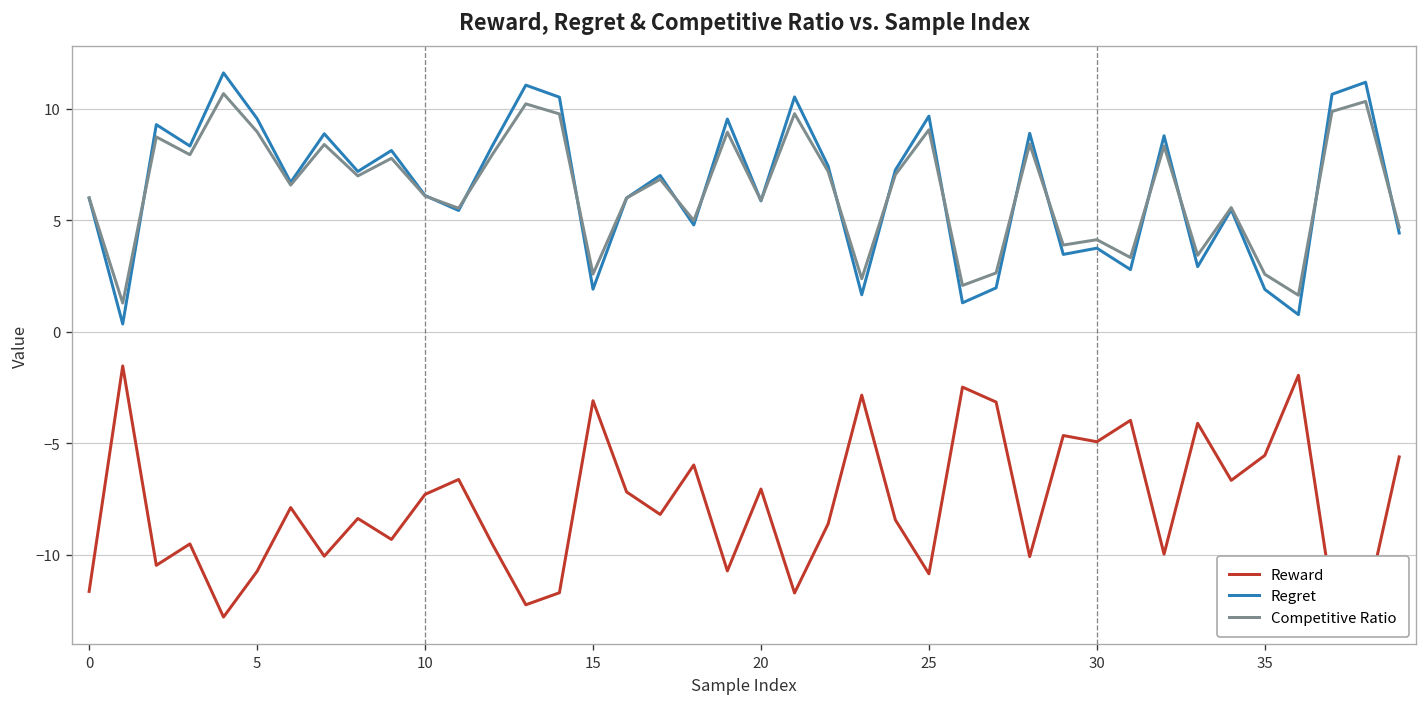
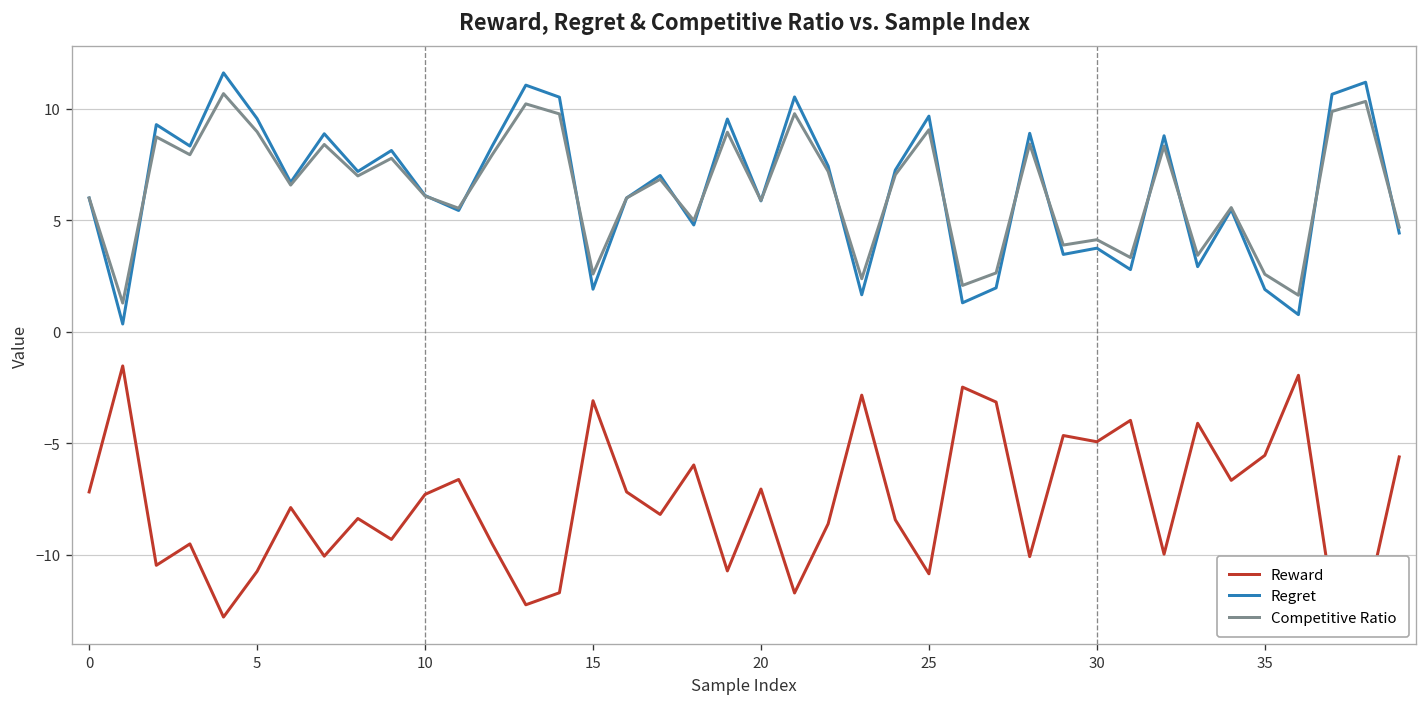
Reward, 0: -11.7 -> -7.2
